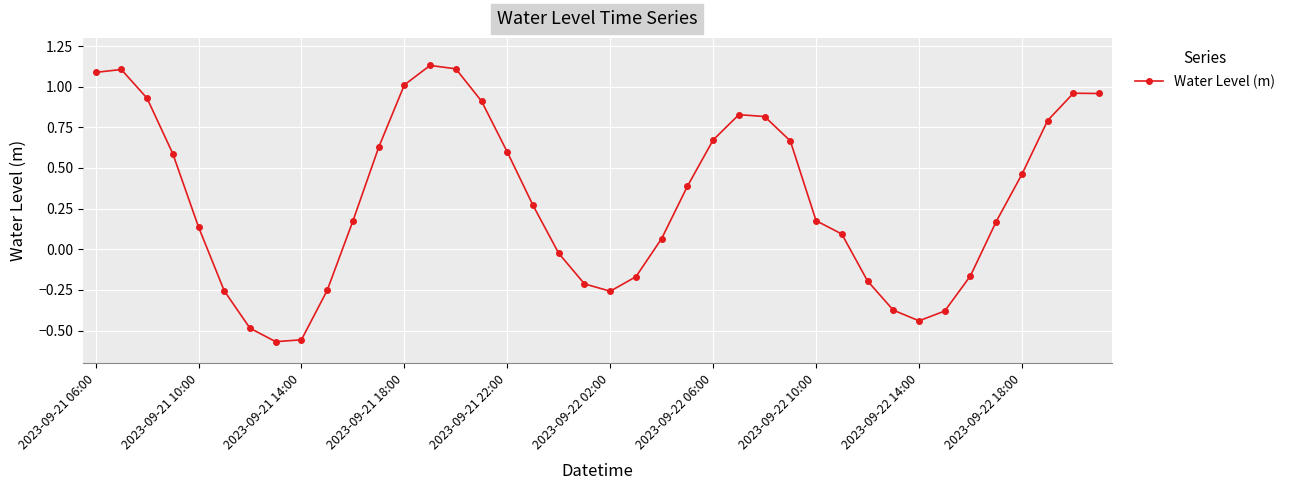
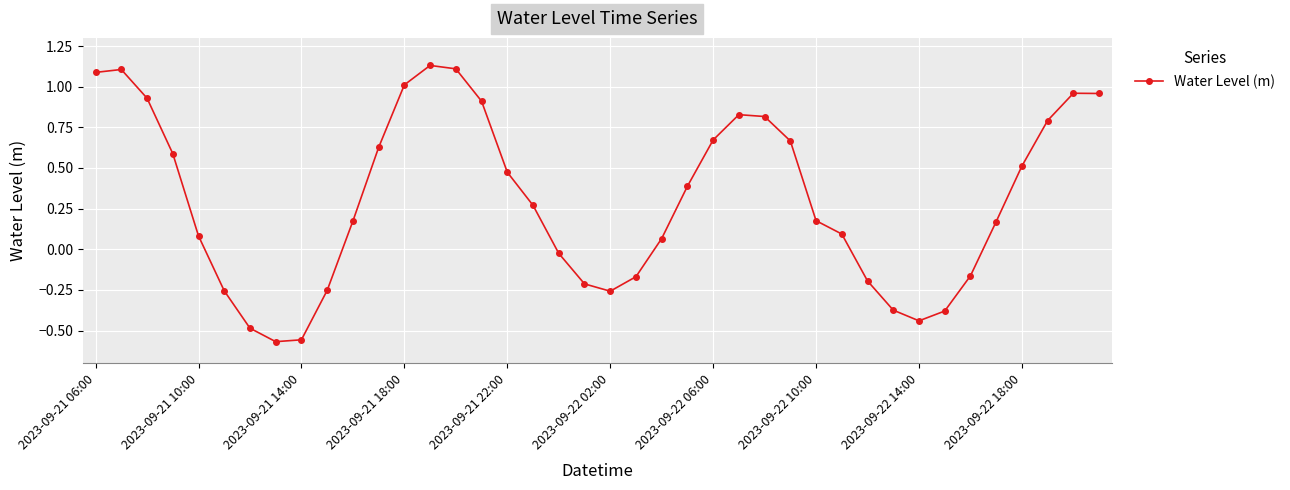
2023-09-21 10:00: 0.14 -> 0.08
2023-09-21 22:00: 0.60 -> 0.47
2023-09-22 18:00: 0.46 -> 0.51
